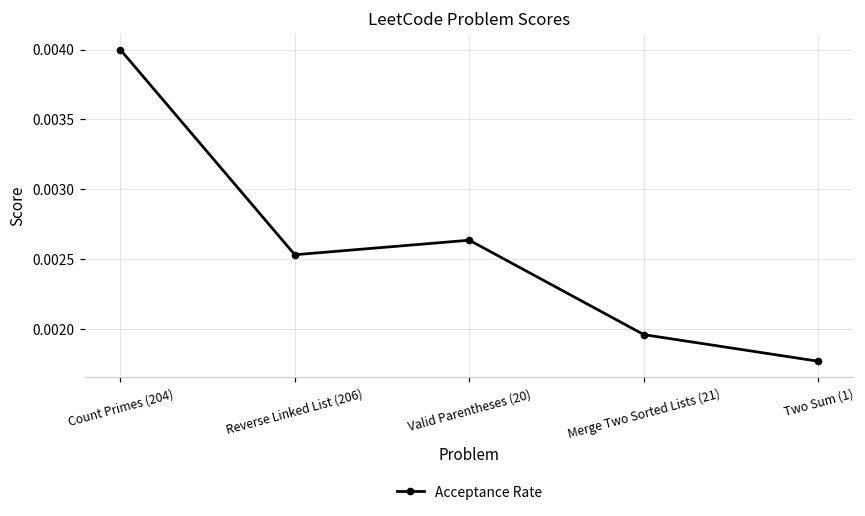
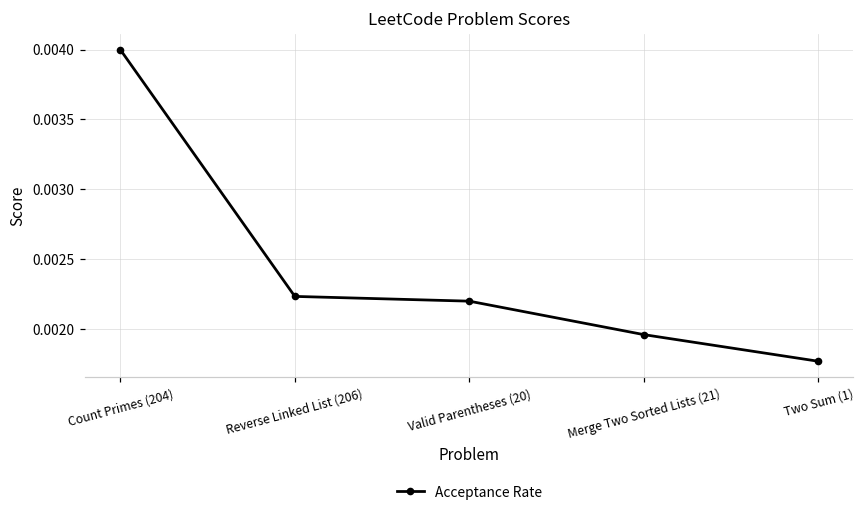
Reverse Linked List (206): 0.00253 -> 0.00223
Valid Parentheses (20): 0.00263 -> 0.00220
